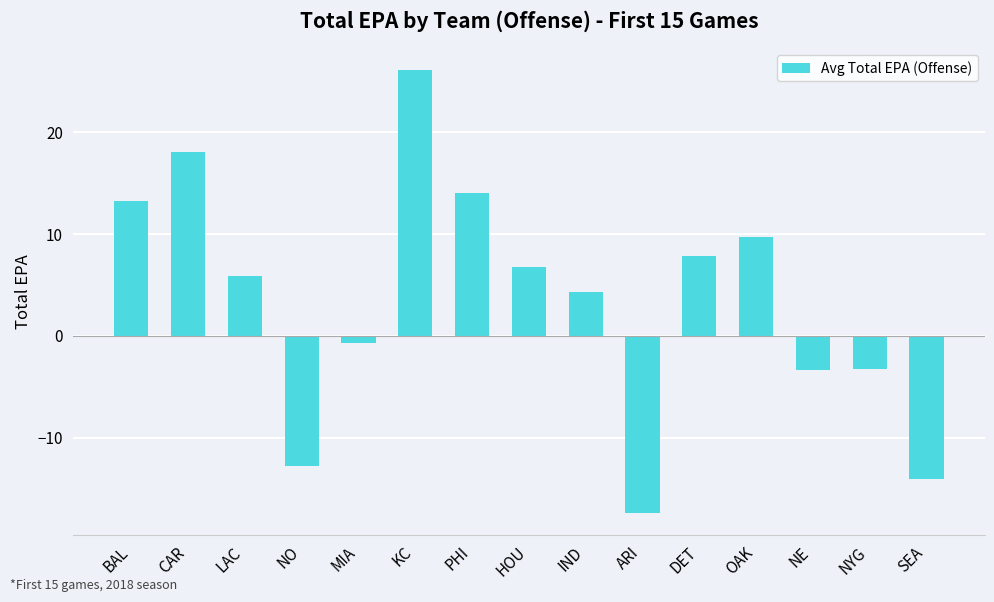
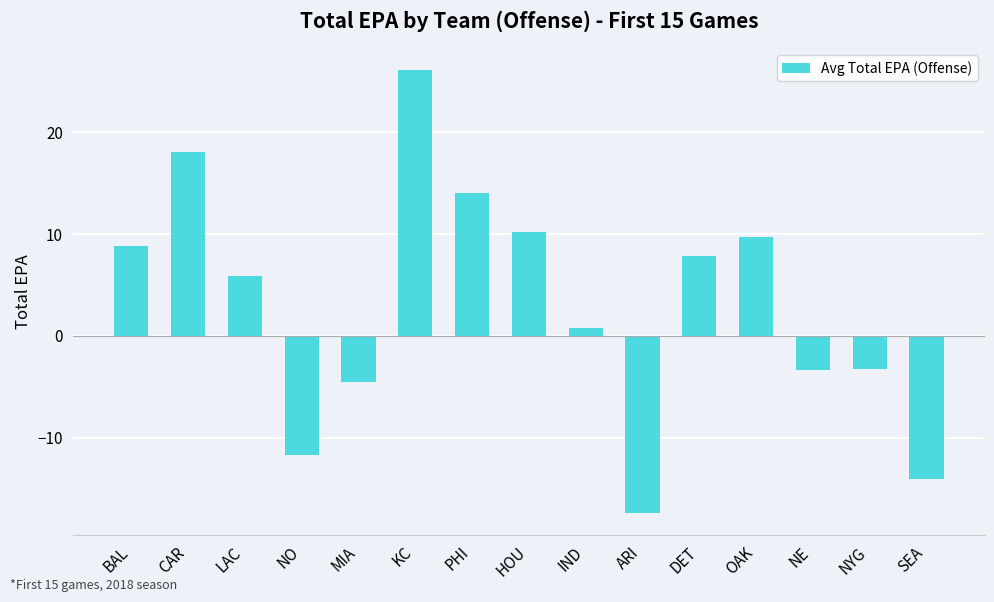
BAL: 13.2 -> 8.8
NO: -12.8 -> -11.7
MIA: -0.7 -> -4.5
HOU: 6.8 -> 10.2
IND: 4.3 -> 0.8
